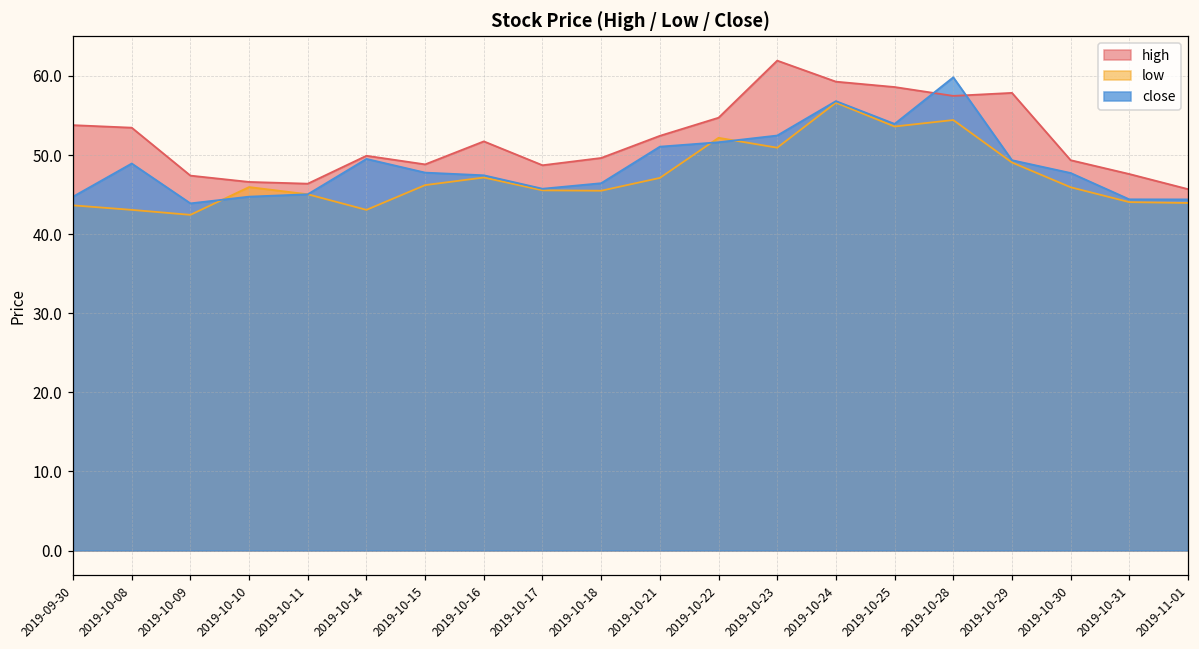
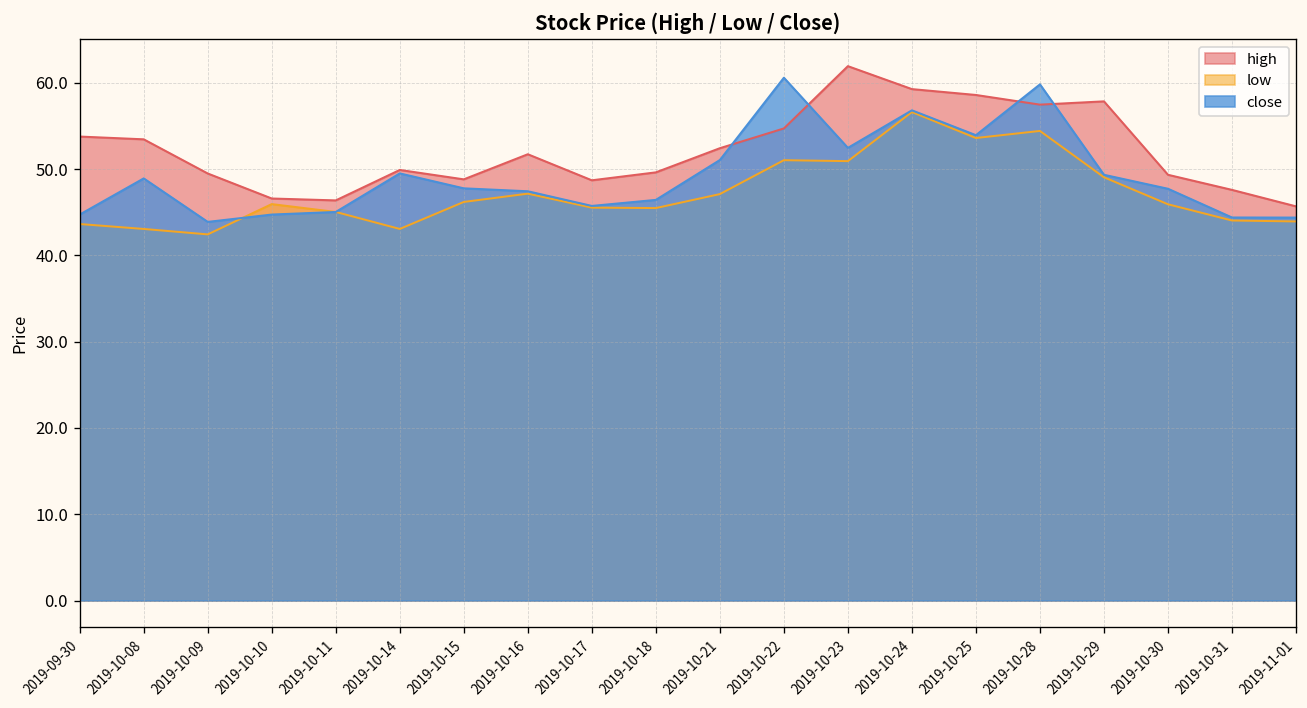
high, 2019-10-09: 47 -> 50
low, 2019-10-22: 52 -> 51
close, 2019-10-22: 52 -> 61
